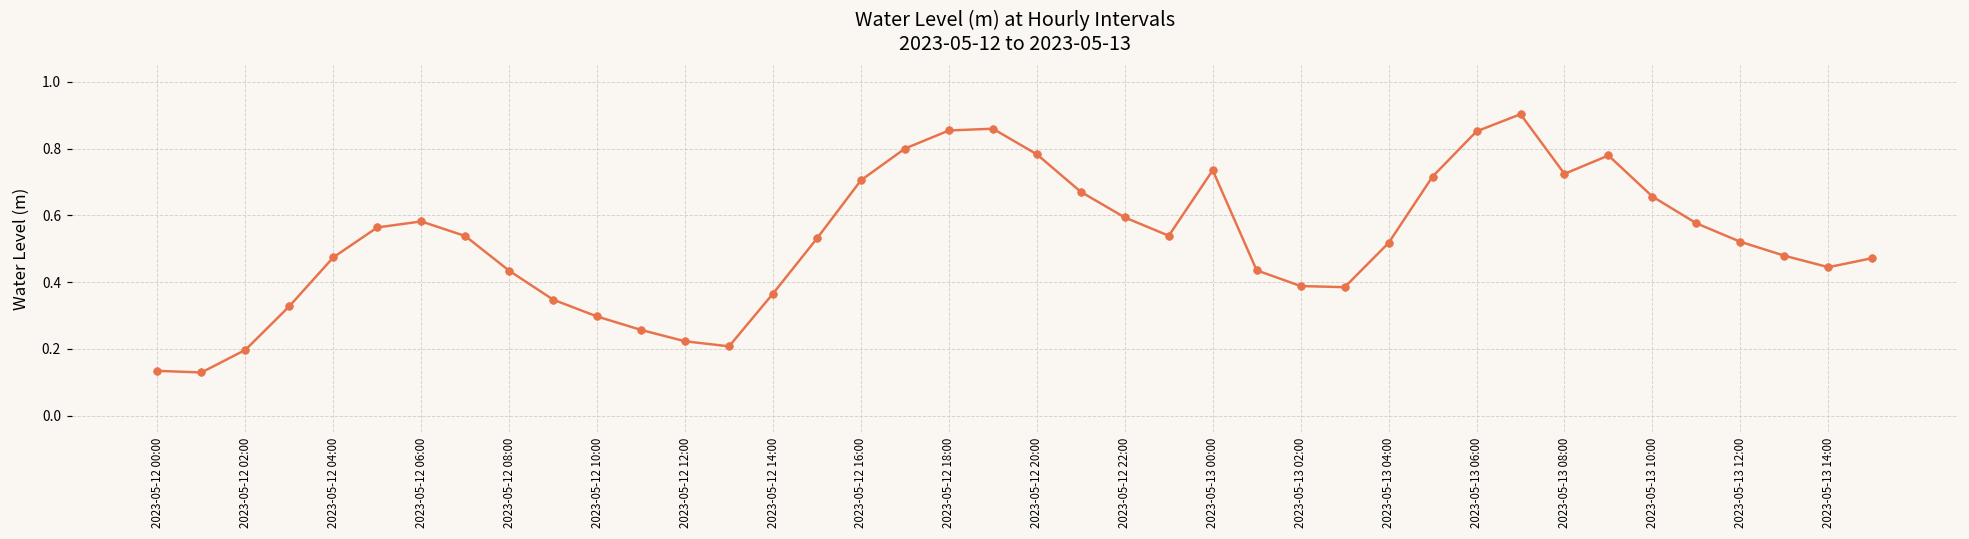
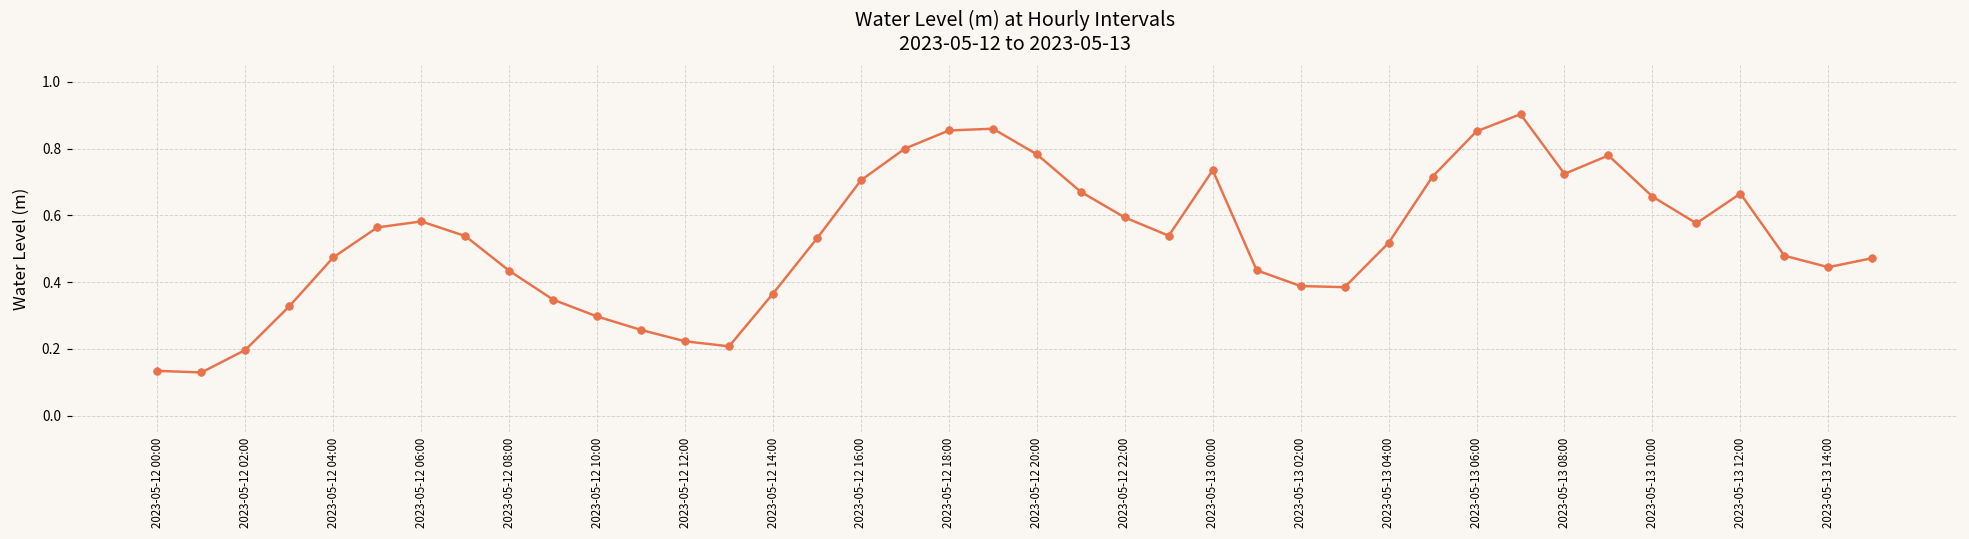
2023-05-13 12:00: 0.52 -> 0.67
